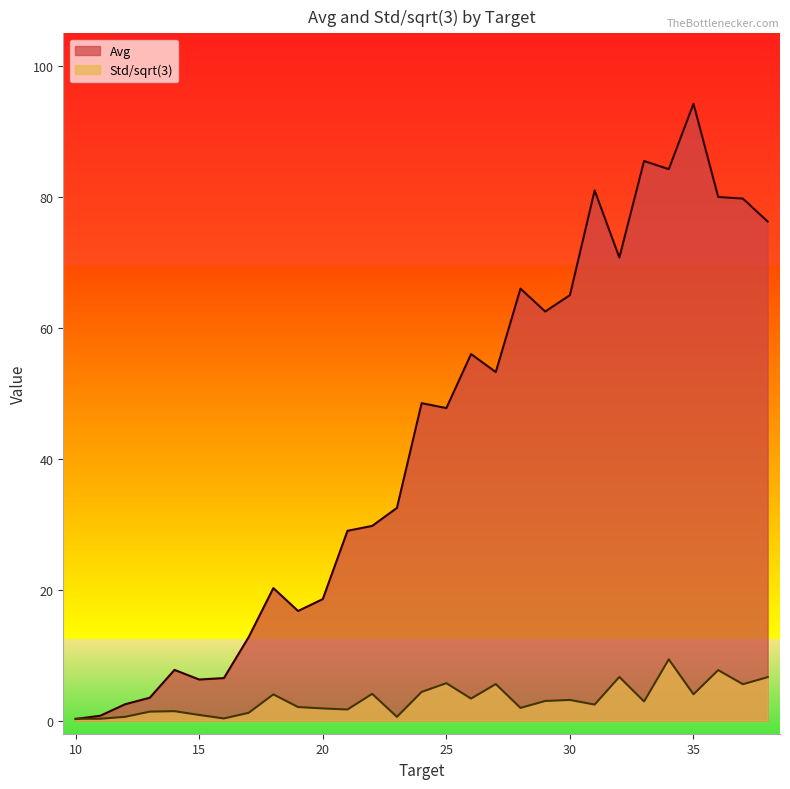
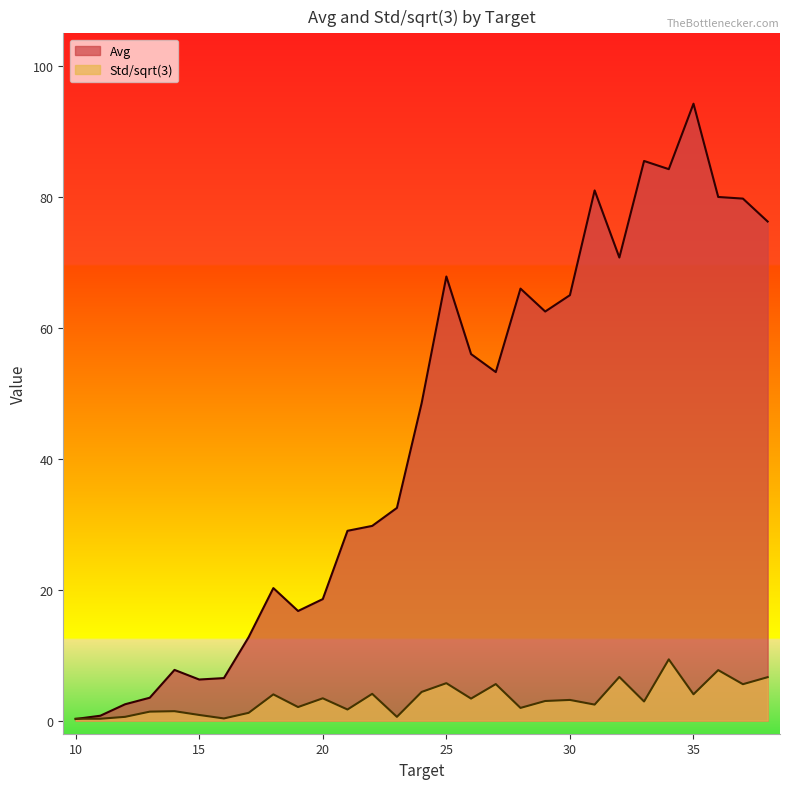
Std/sqrt(3), 20: 2 -> 3
Avg, 25: 48 -> 68
